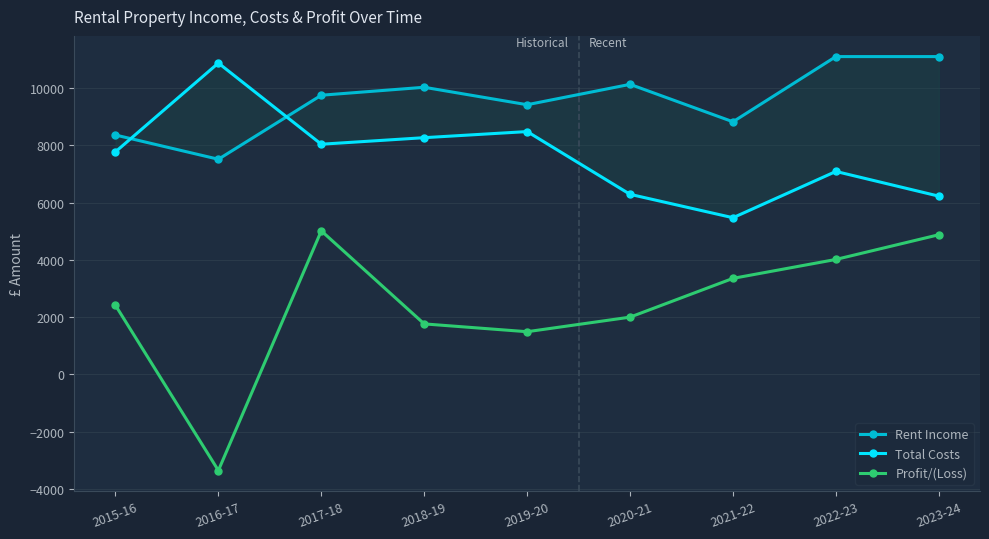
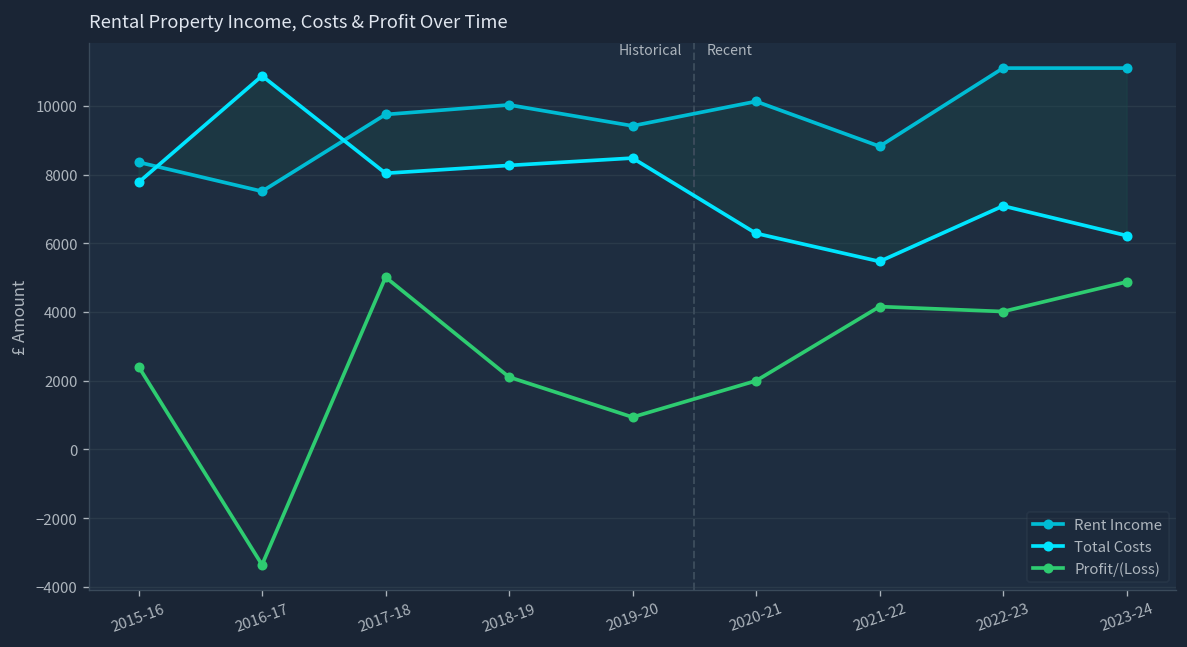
Profit/(Loss), 2018-19: 1800 -> 2100
Profit/(Loss), 2019-20: 1500 -> 900
Profit/(Loss), 2021-22: 3400 -> 4200
